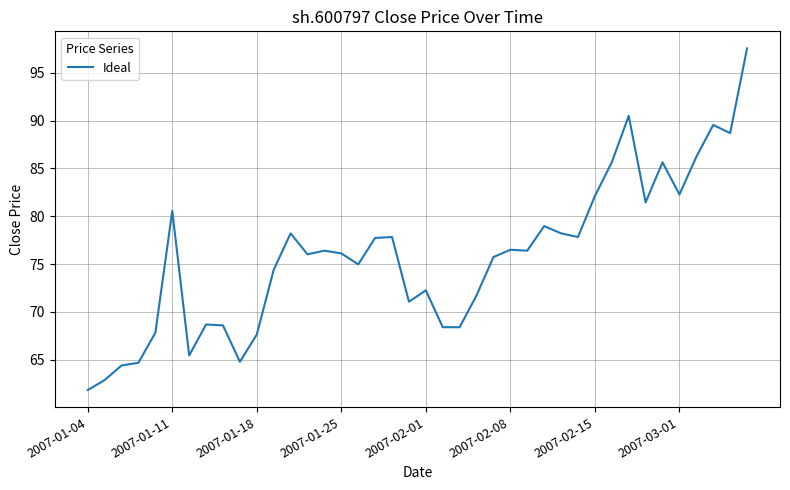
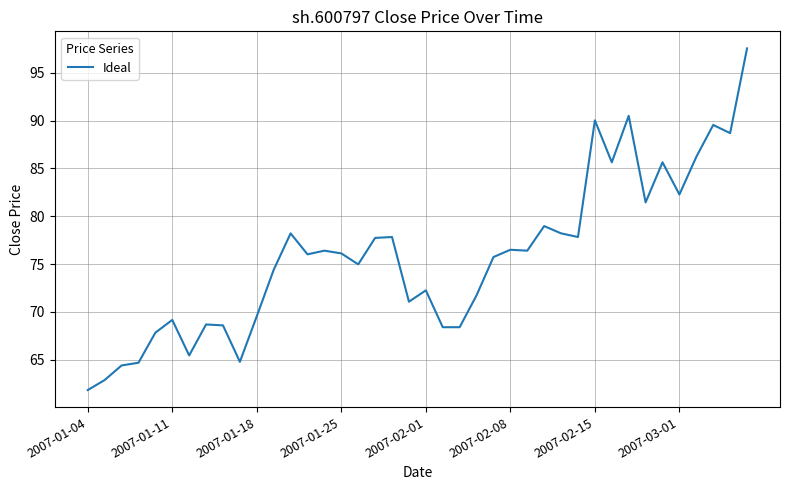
2007-01-11: 81 -> 69
2007-01-18: 68 -> 70
2007-02-15: 82 -> 90
